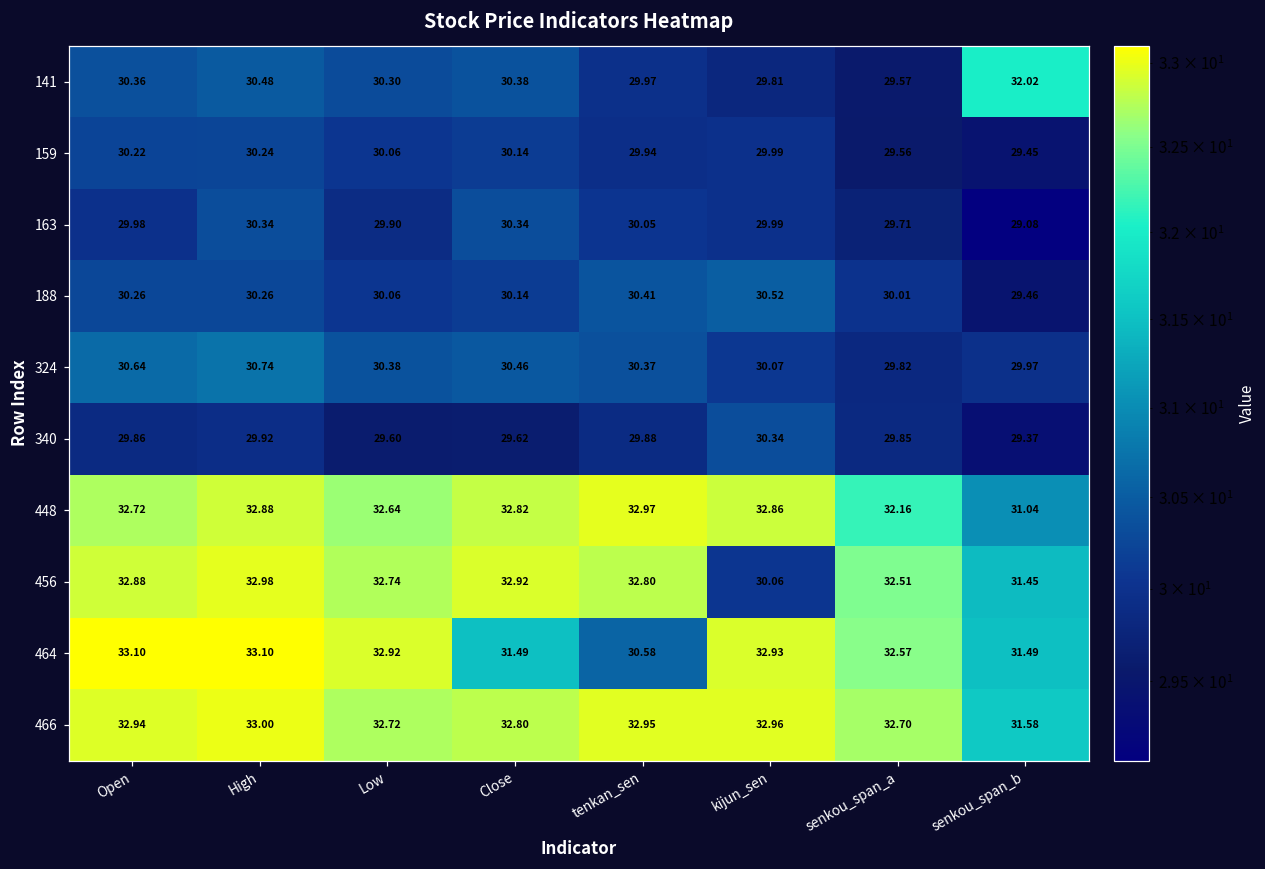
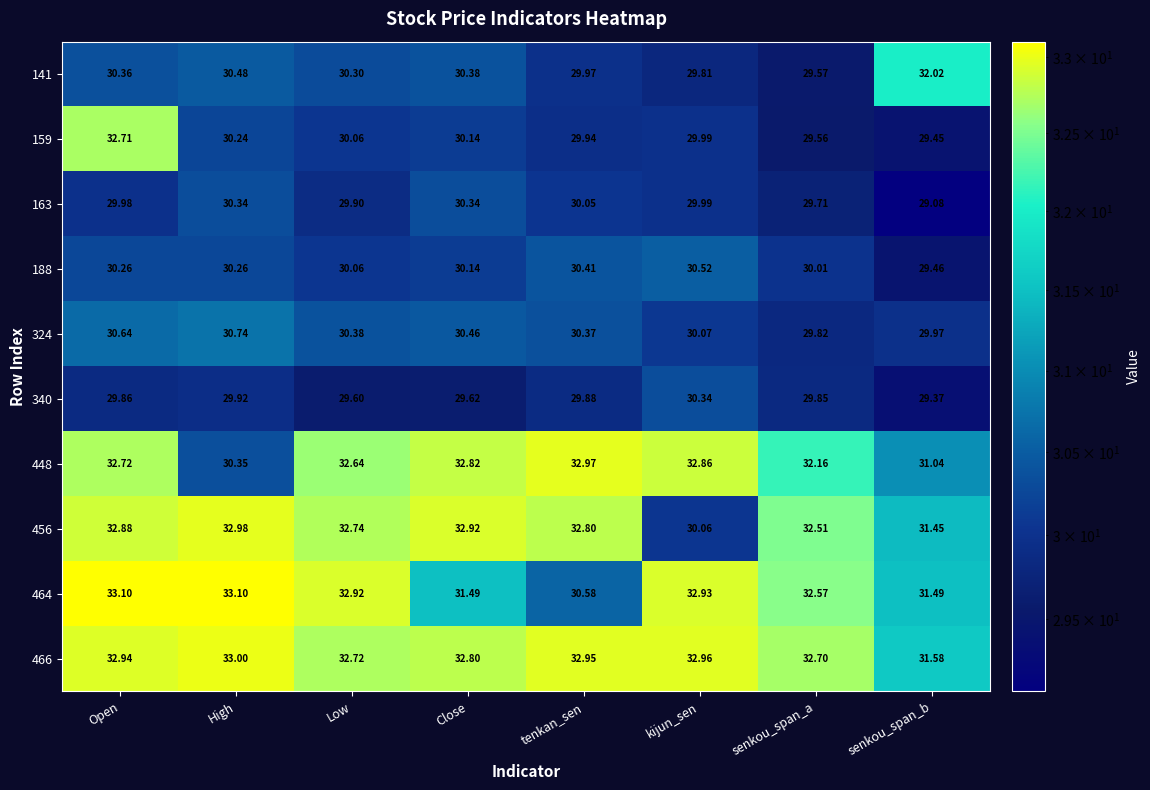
159, Open: 30.22 -> 32.71
448, High: 32.88 -> 30.35
